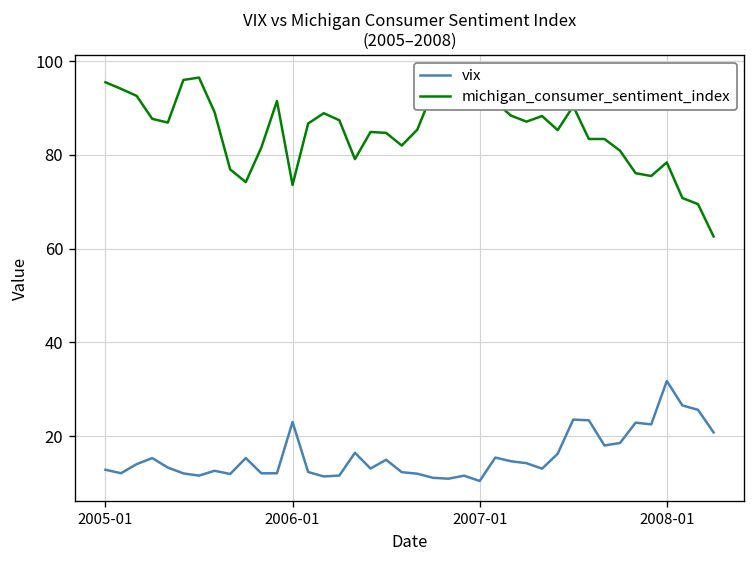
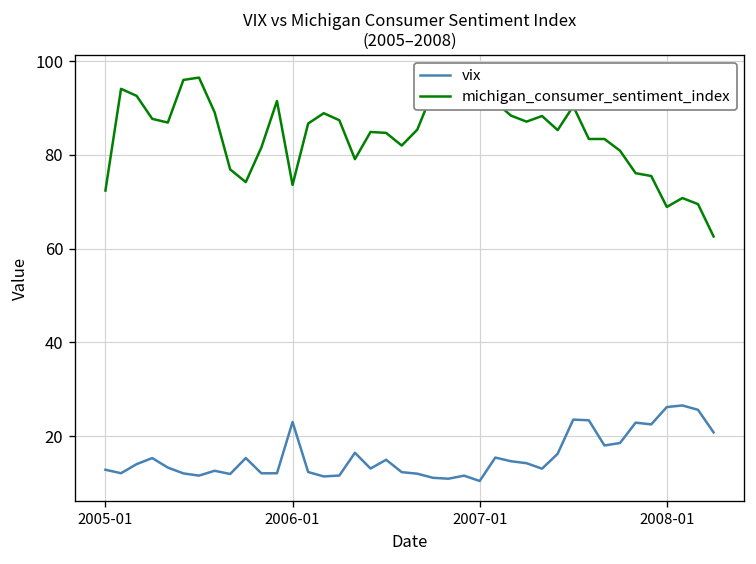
michigan_consumer_sentiment_index, 2005-01: 96 -> 72
vix, 2008-01: 32 -> 26
michigan_consumer_sentiment_index, 2008-01: 78 -> 69
